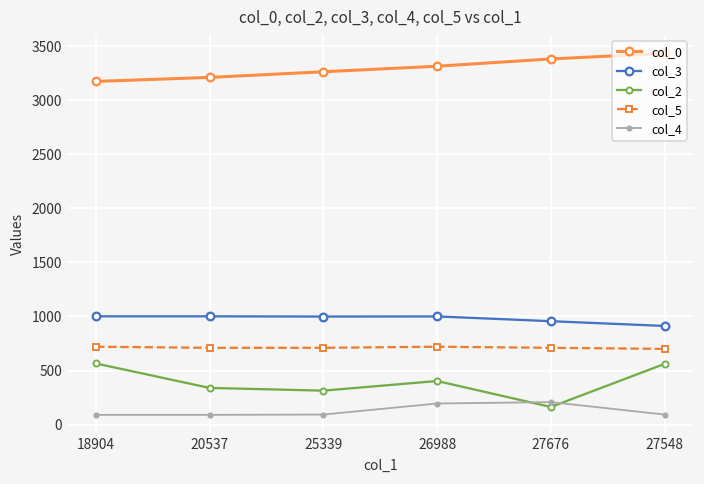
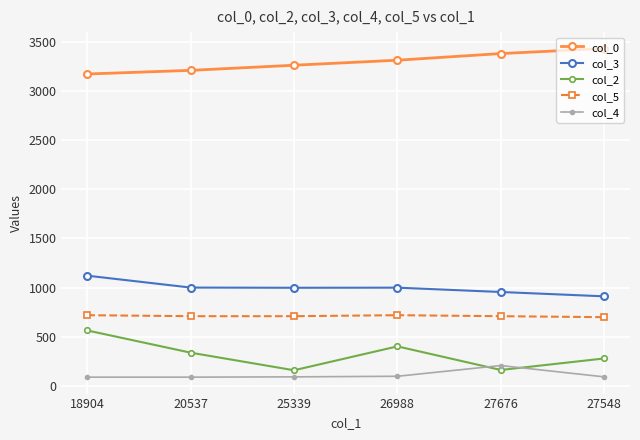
col_3, 18904: 1000 -> 1100
col_2, 25339: 300 -> 200
col_4, 26988: 200 -> 100
col_2, 27548: 600 -> 300
